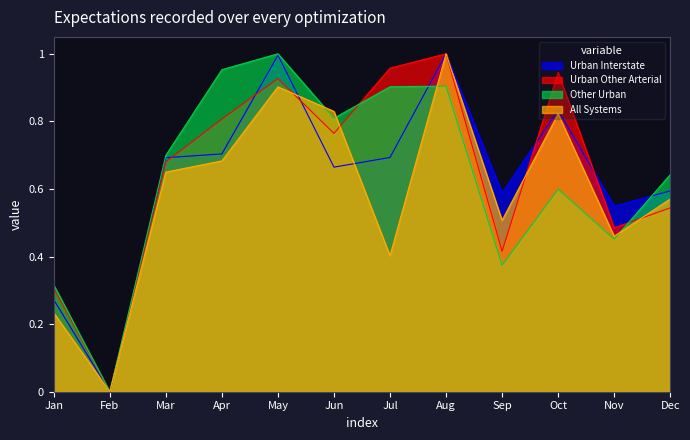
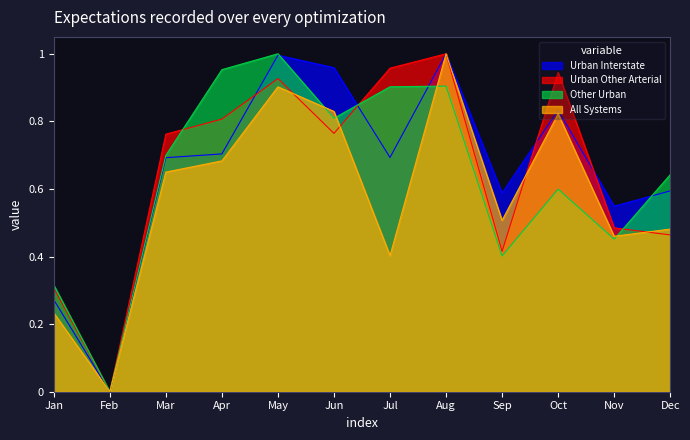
Urban Other Arterial, Mar: 0.68 -> 0.76
Urban Interstate, Jun: 0.66 -> 0.96
Other Urban, Sep: 0.37 -> 0.40
Urban Other Arterial, Dec: 0.54 -> 0.46
All Systems, Dec: 0.57 -> 0.48
